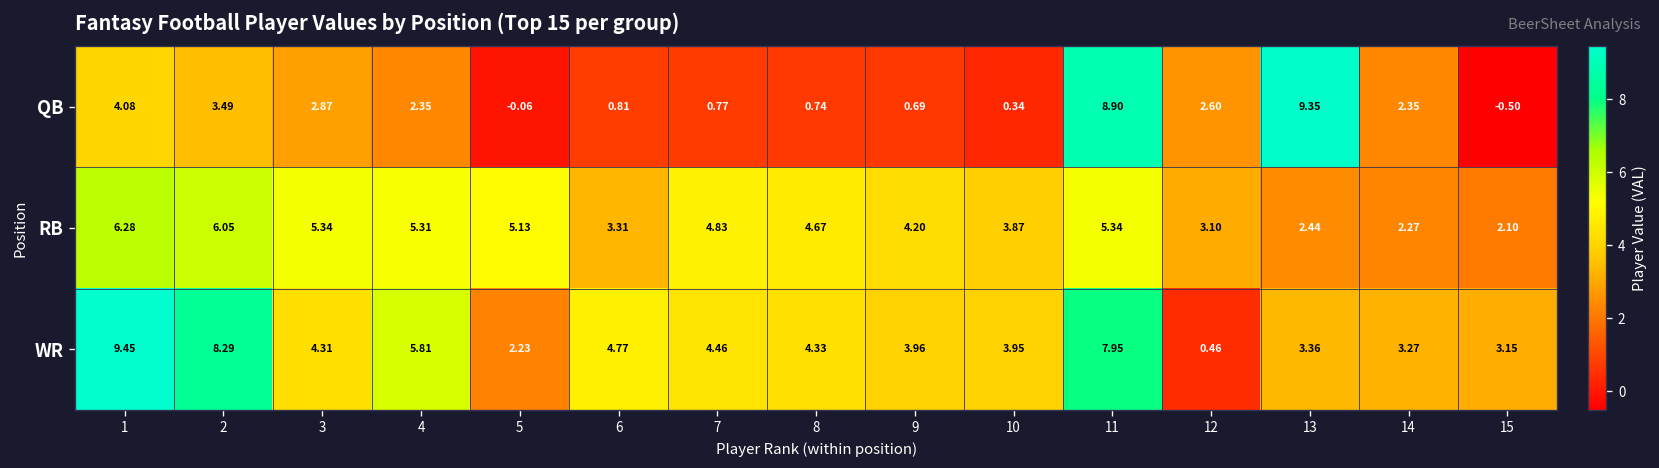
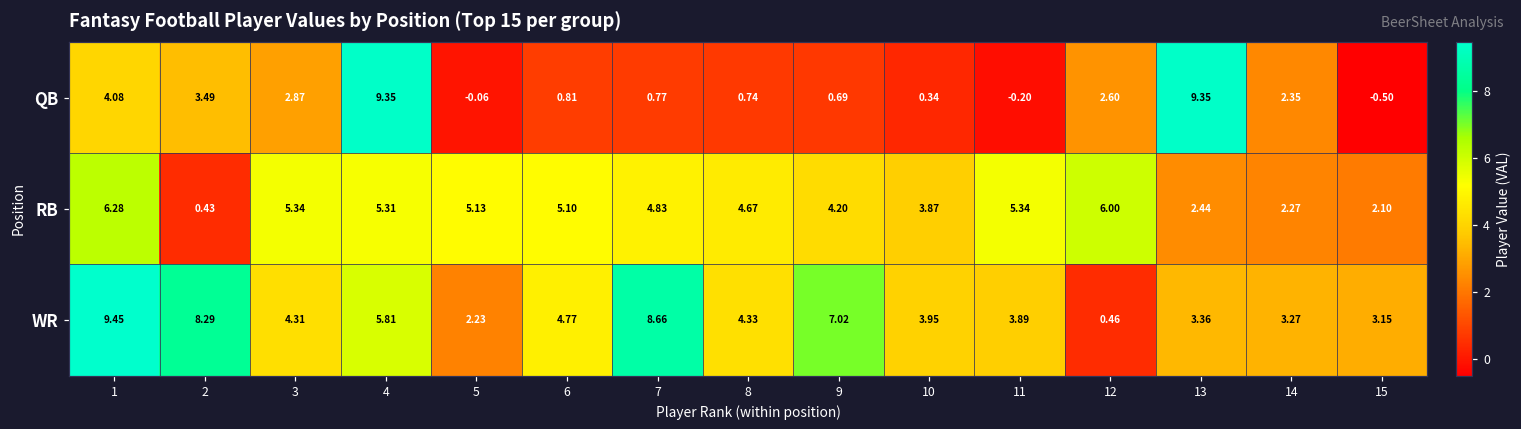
QB, 4: 2.35 -> 9.35
QB, 11: 8.90 -> -0.20
RB, 2: 6.05 -> 0.43
RB, 6: 3.31 -> 5.10
RB, 12: 3.10 -> 6.00
WR, 7: 4.46 -> 8.66
WR, 9: 3.96 -> 7.02
WR, 11: 7.95 -> 3.89
